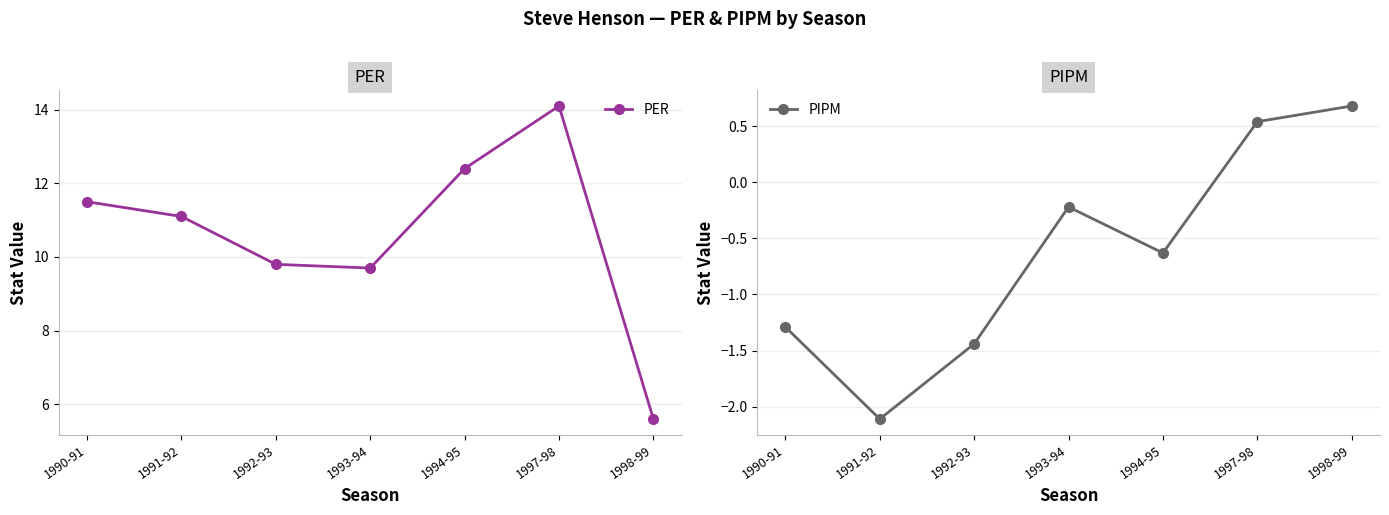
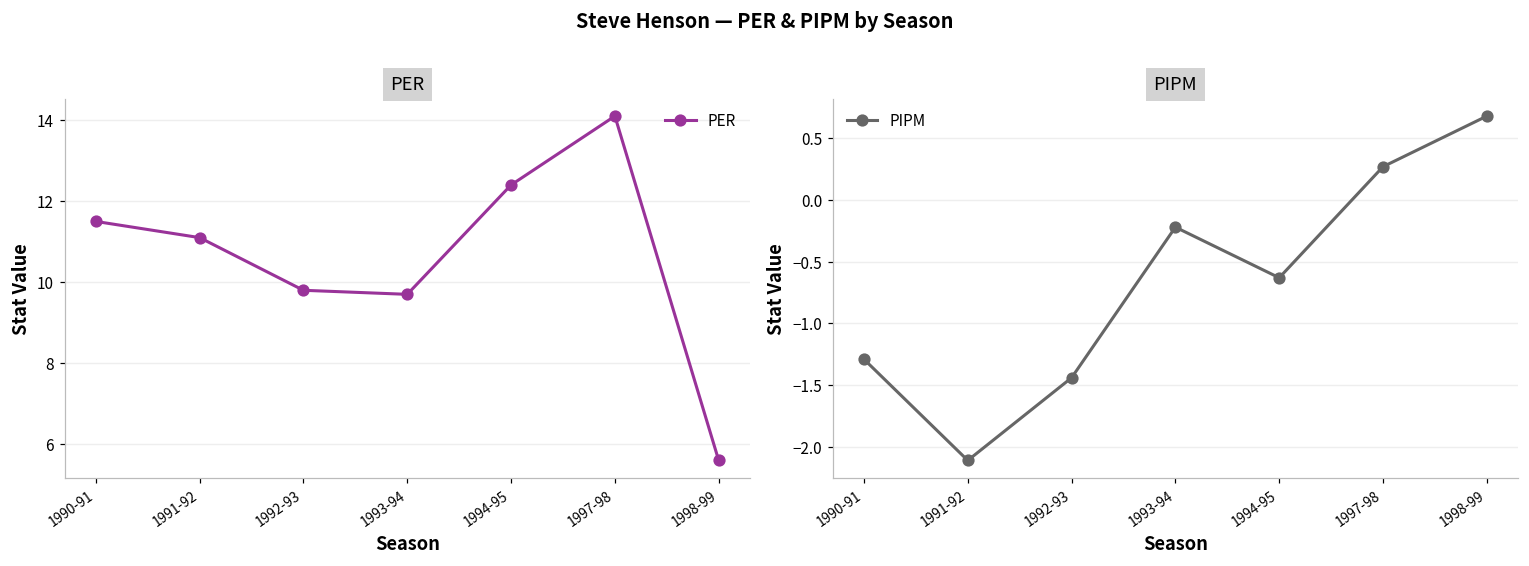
PIPM, 1997-98: 0.54 -> 0.27
